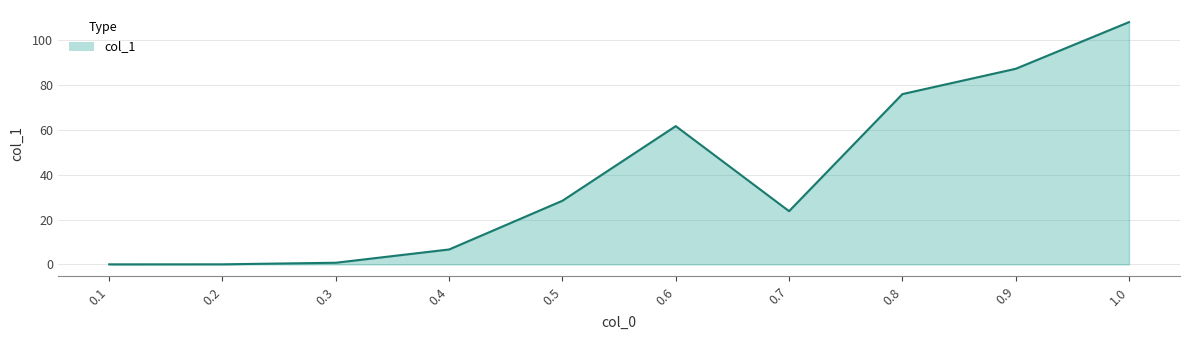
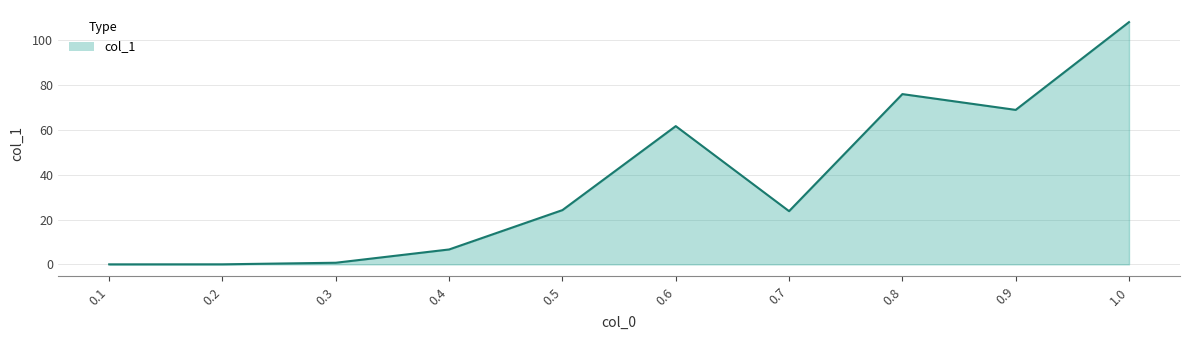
0.5: 28 -> 24
0.9: 87 -> 69
